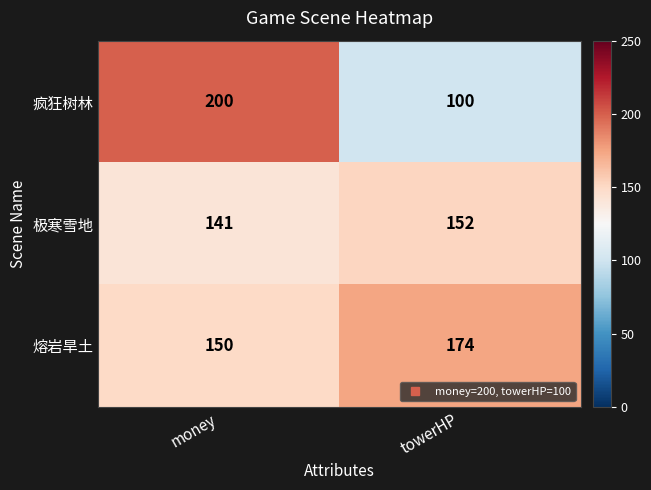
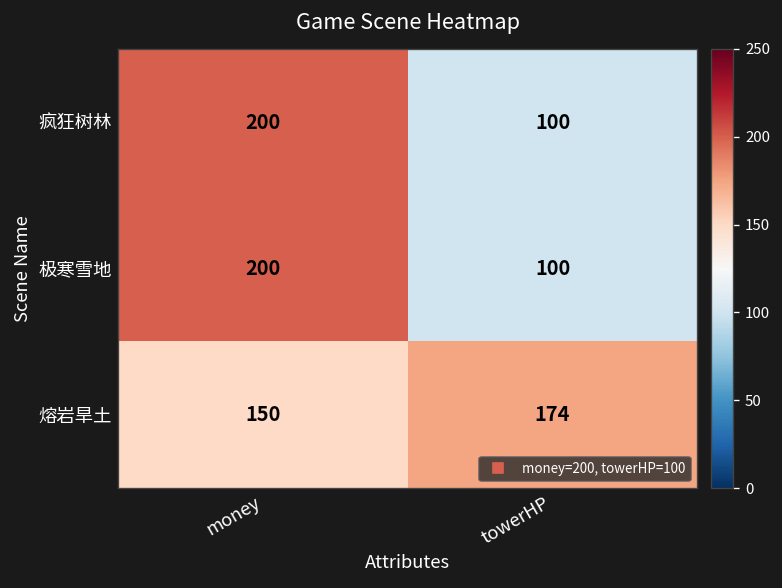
极寒雪地, money: 141 -> 200
极寒雪地, towerHP: 152 -> 100
